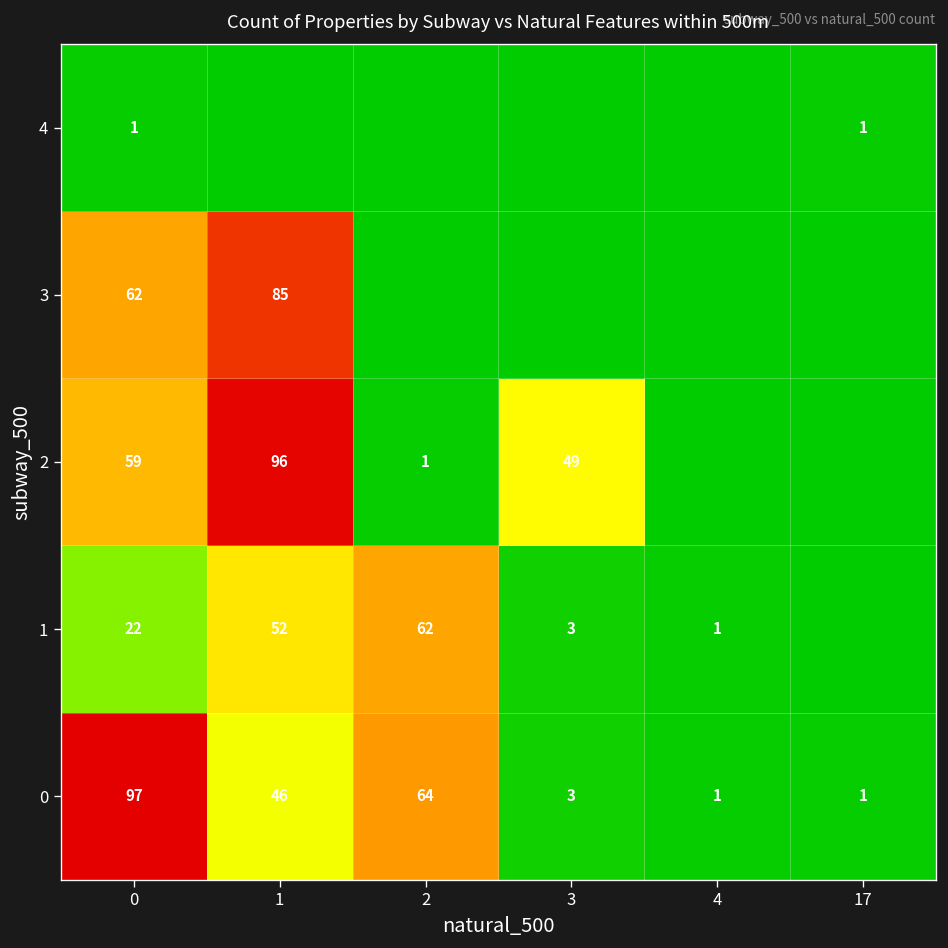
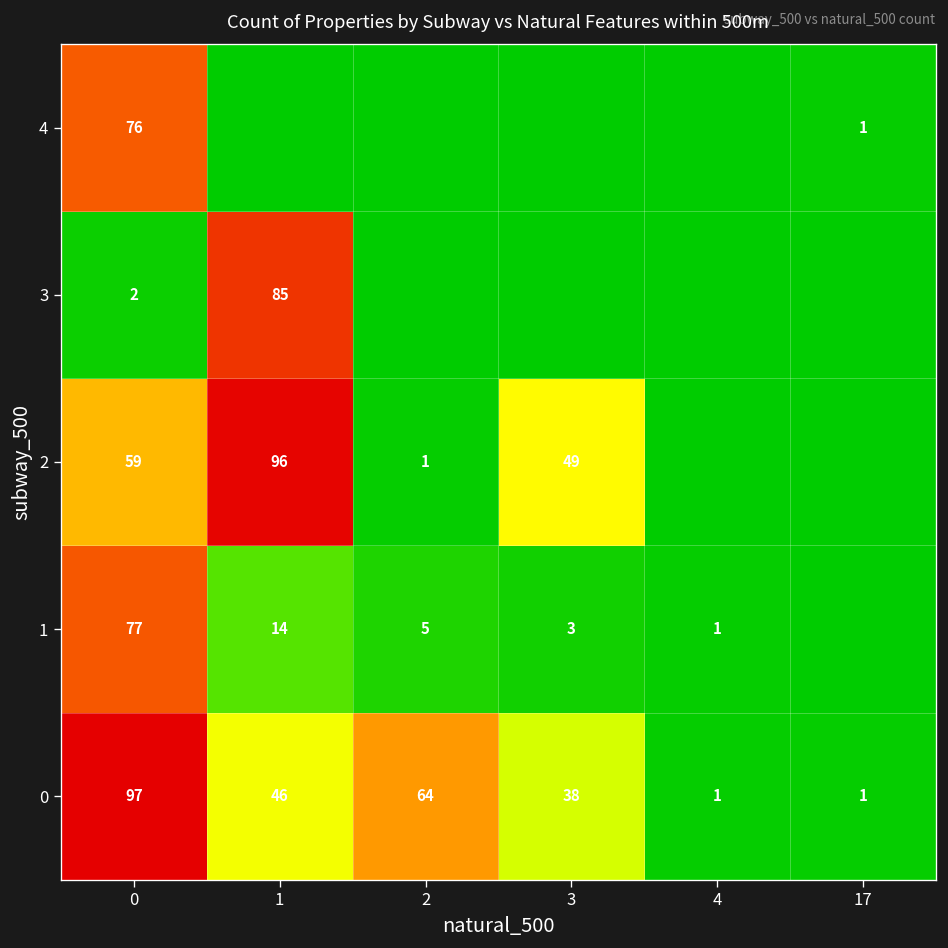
4, 0: 1 -> 76
3, 0: 62 -> 2
1, 0: 22 -> 77
1, 1: 52 -> 14
1, 2: 62 -> 5
0, 3: 3 -> 38
